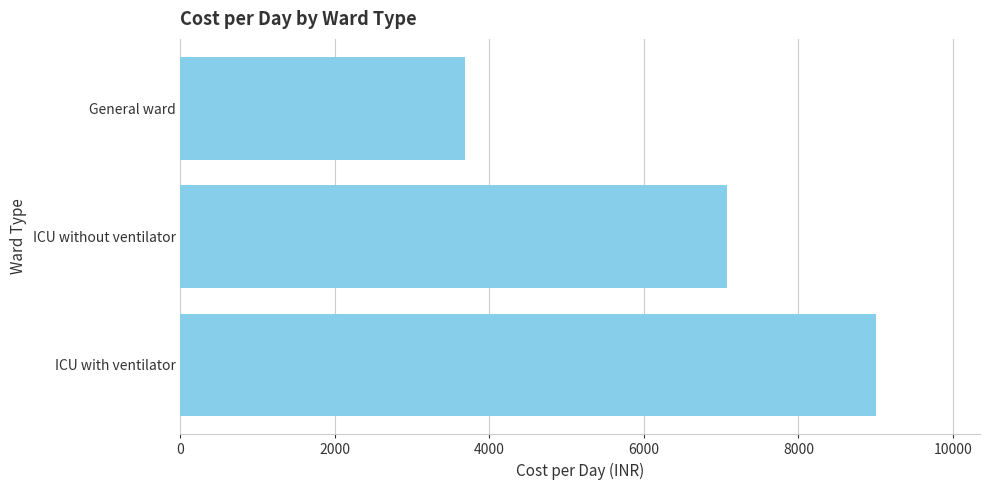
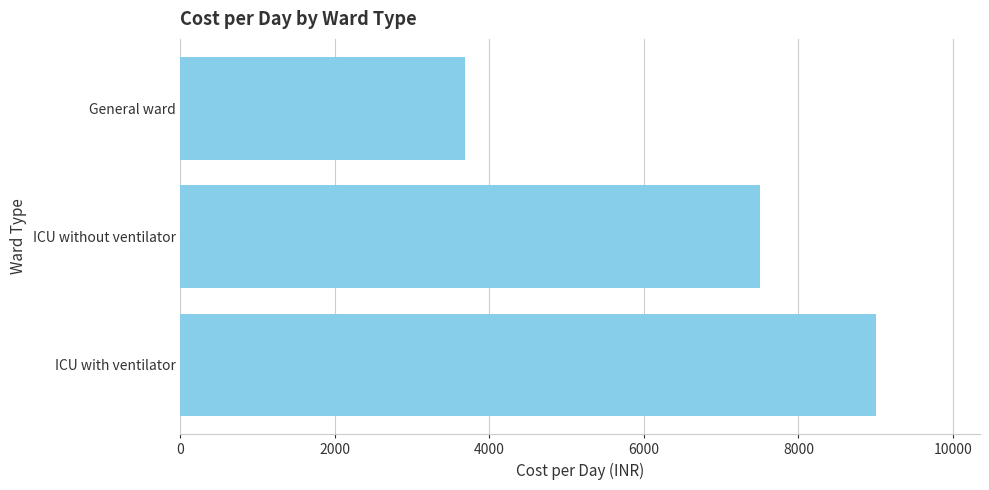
ICU without ventilator: 7100 -> 7500
